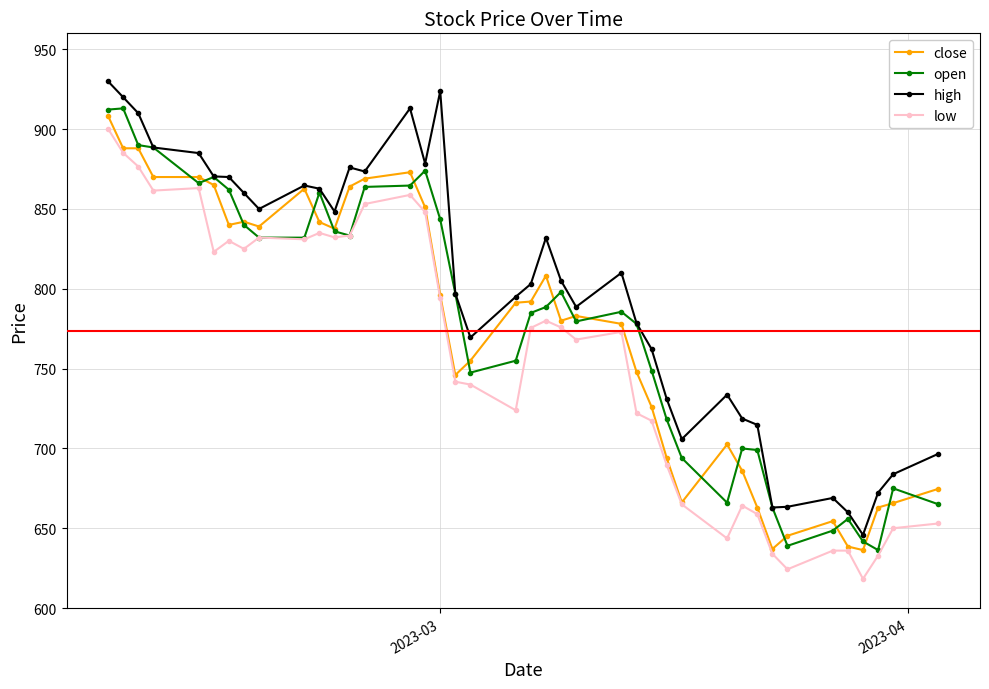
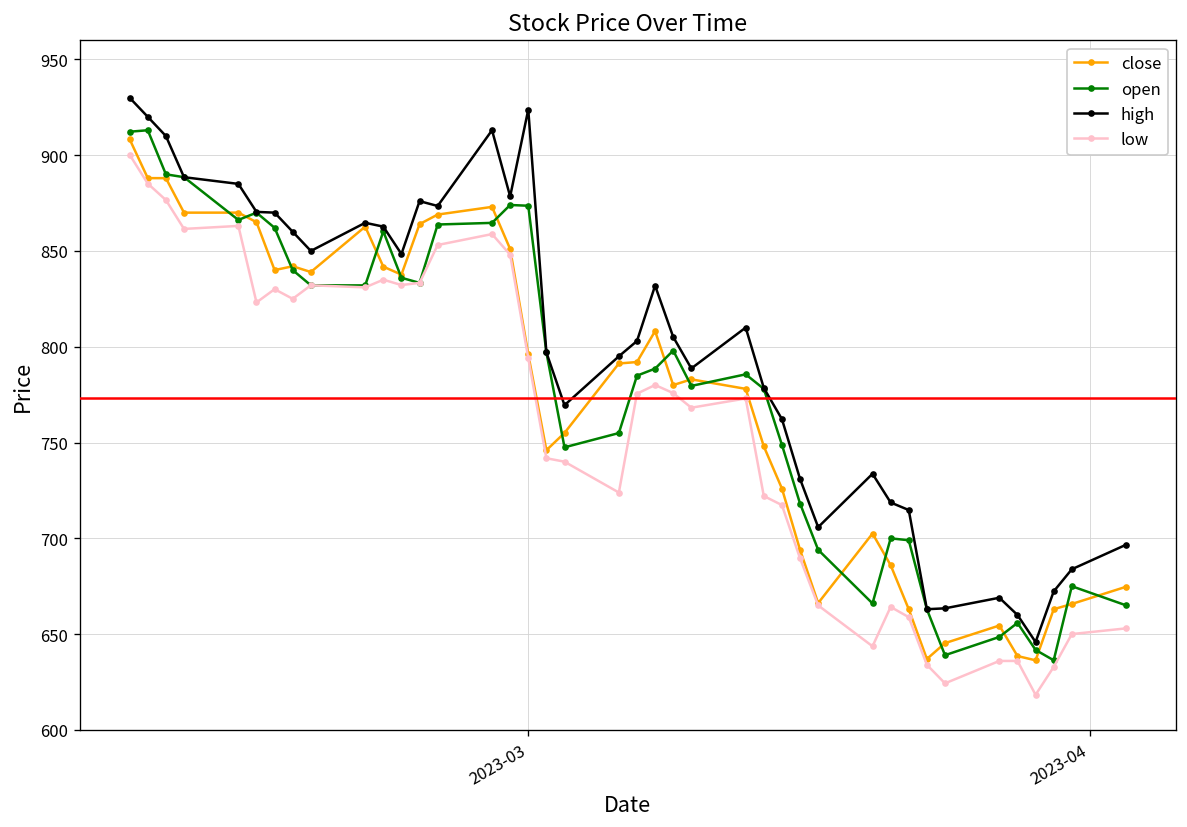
open, 2023-03: 844 -> 874
